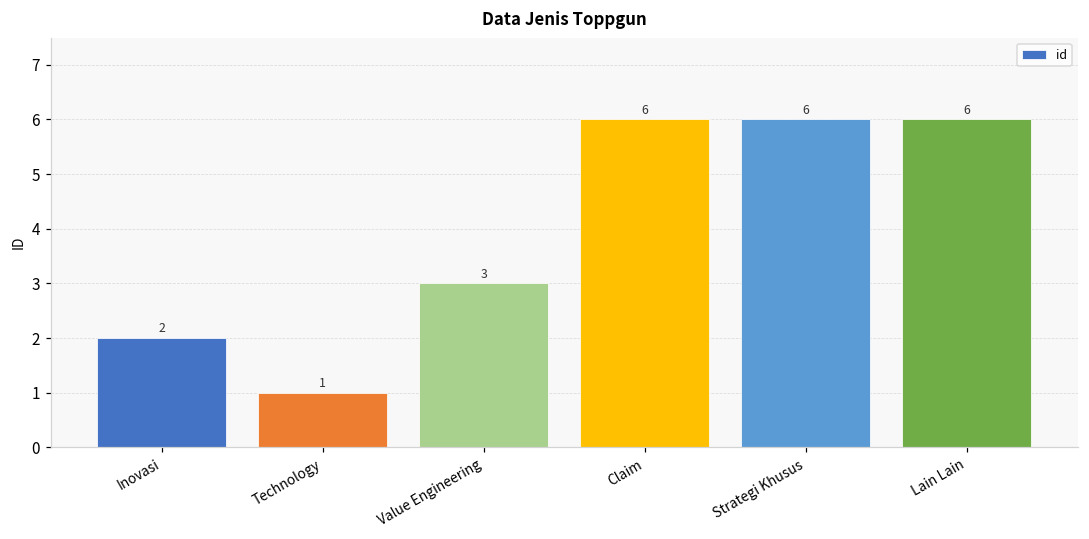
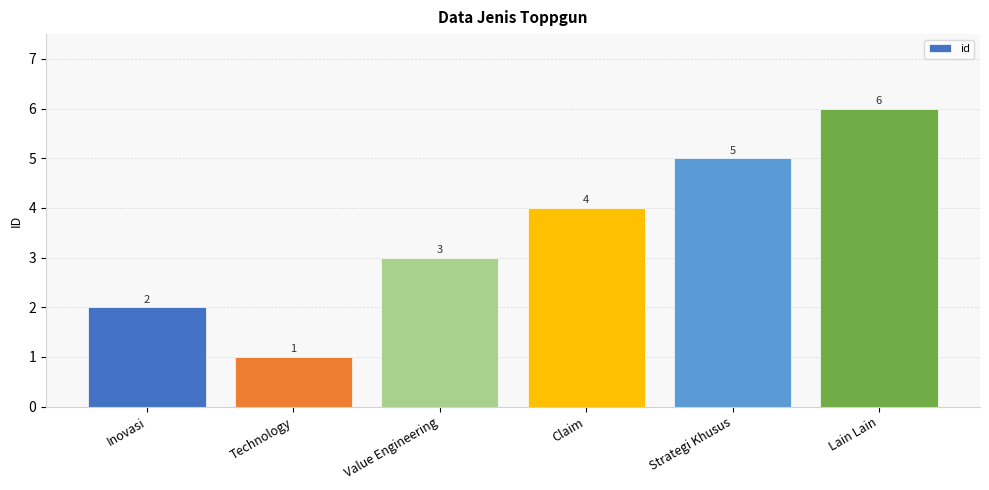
Claim: 6 -> 4
Strategi Khusus: 6 -> 5
